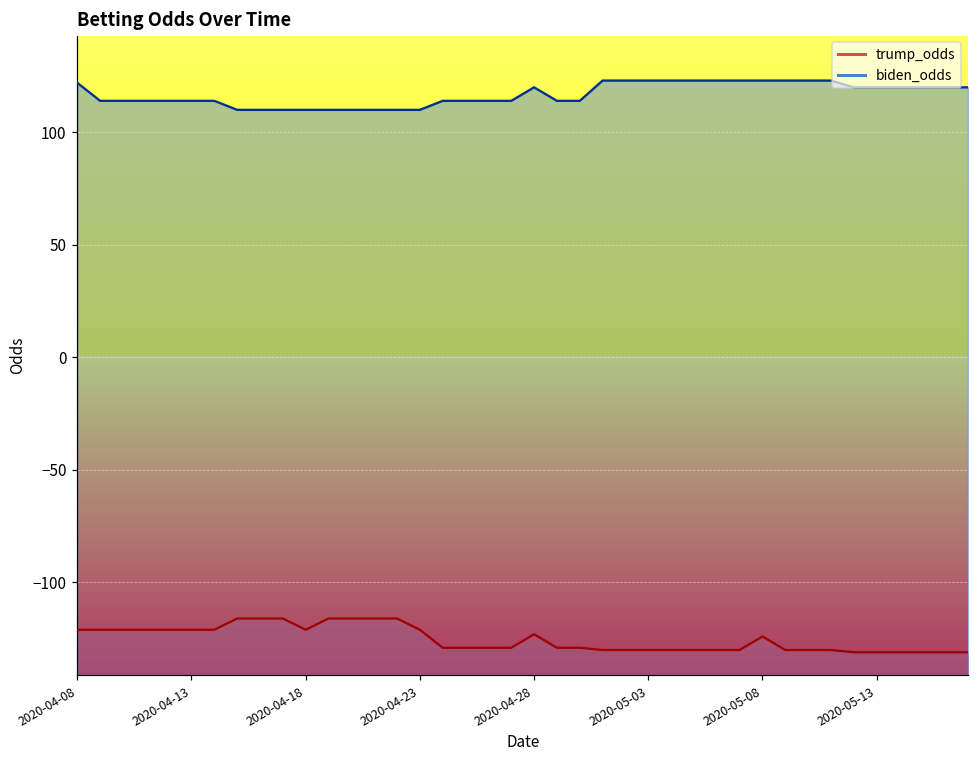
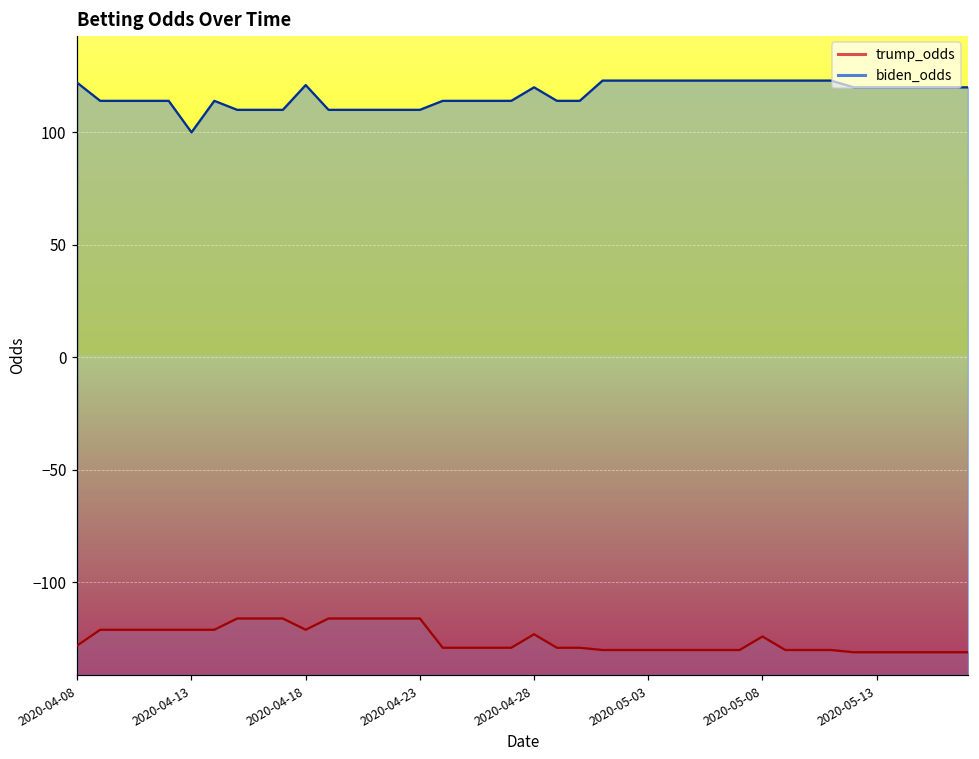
trump_odds, 2020-04-08: -121 -> -128
biden_odds, 2020-04-13: 114 -> 100
biden_odds, 2020-04-18: 110 -> 121
trump_odds, 2020-04-23: -121 -> -116
